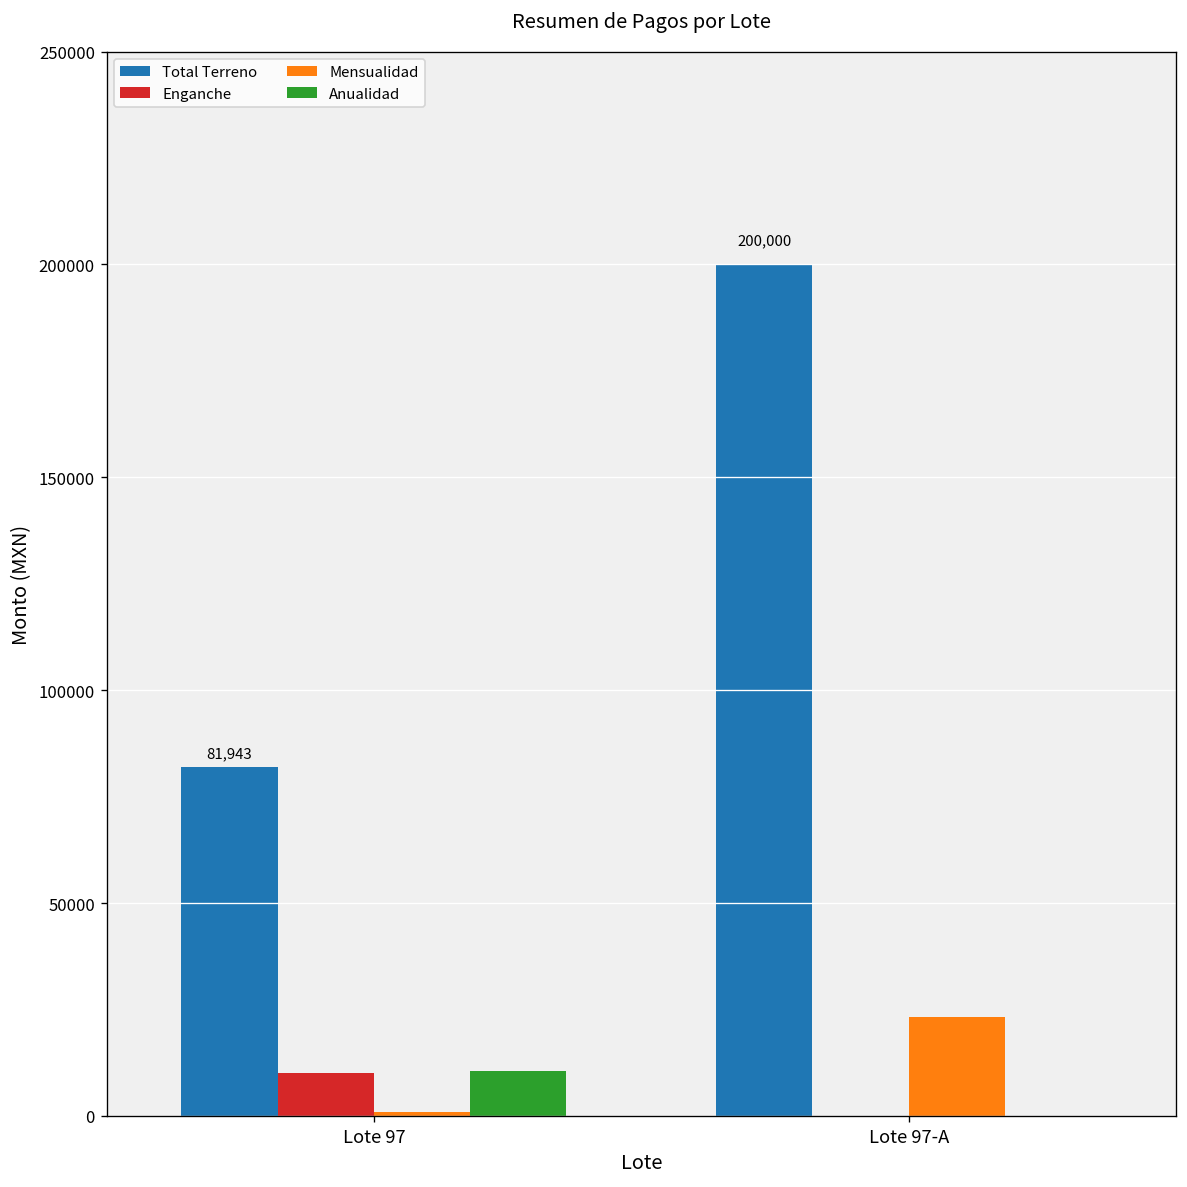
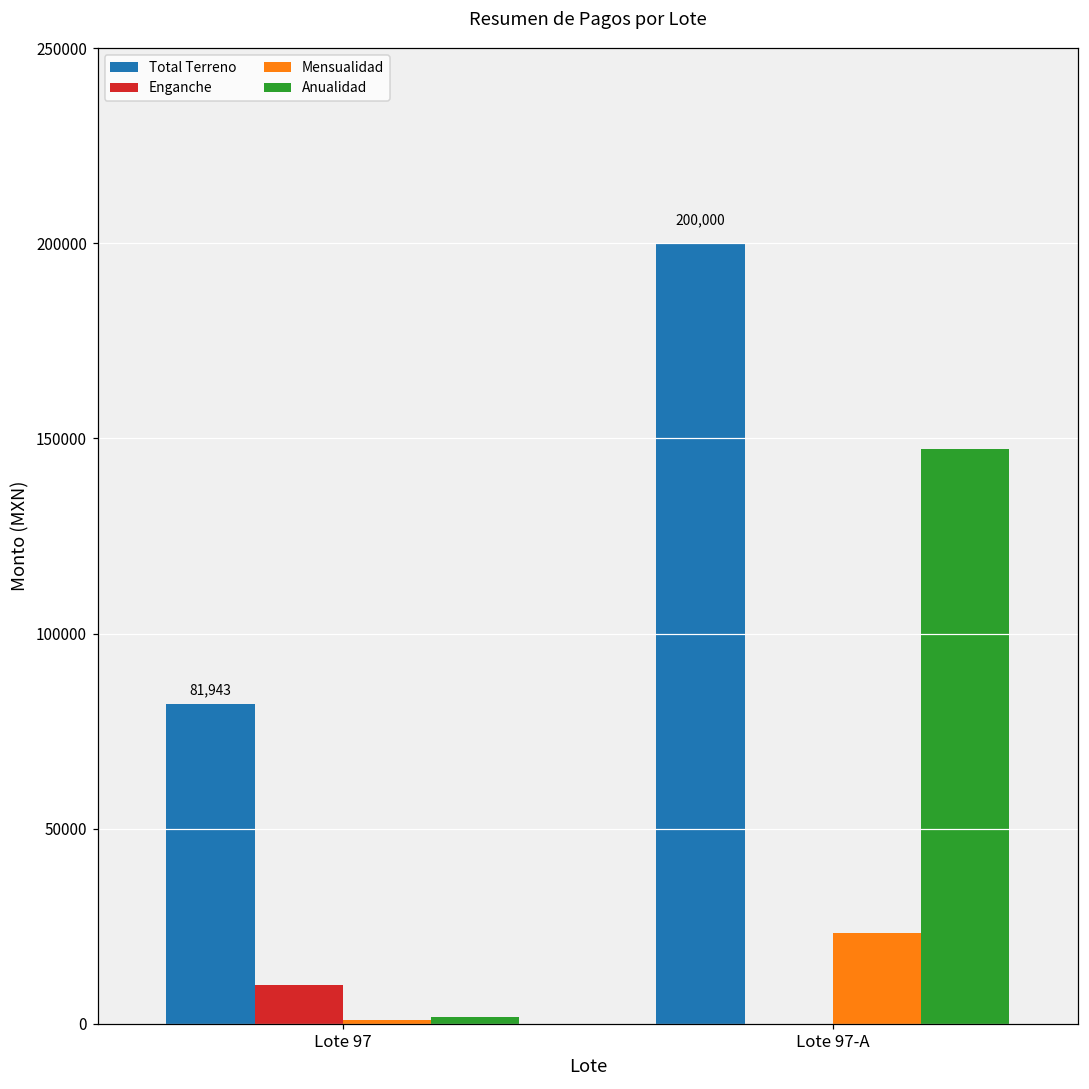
Anualidad, Lote 97: 11000 -> 2000
Anualidad, Lote 97-A: 0 -> 147000
